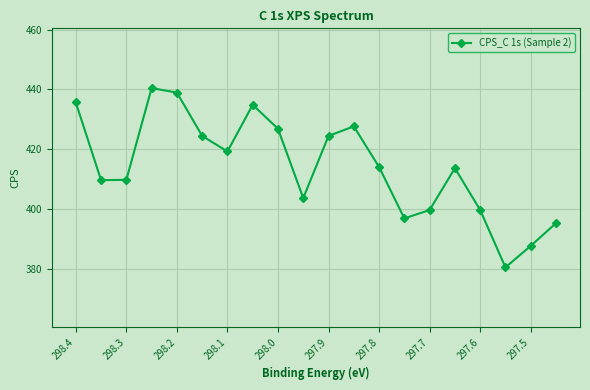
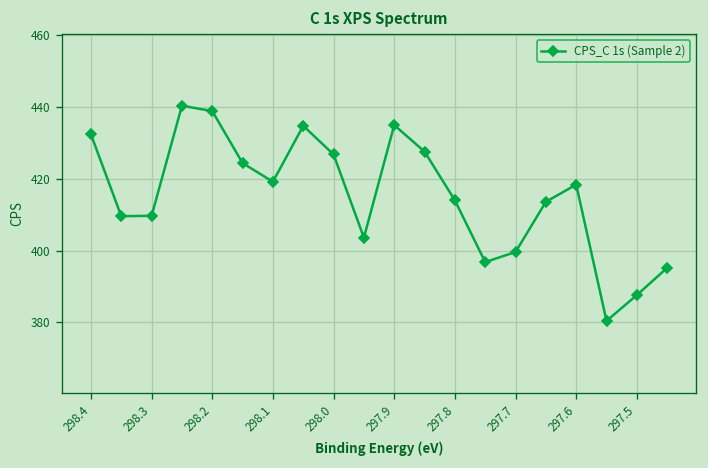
298.4: 436 -> 432
297.9: 424 -> 435
297.6: 400 -> 418
